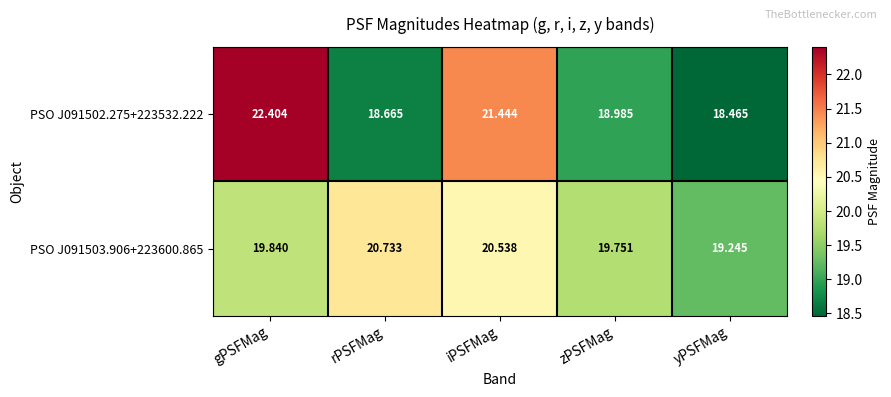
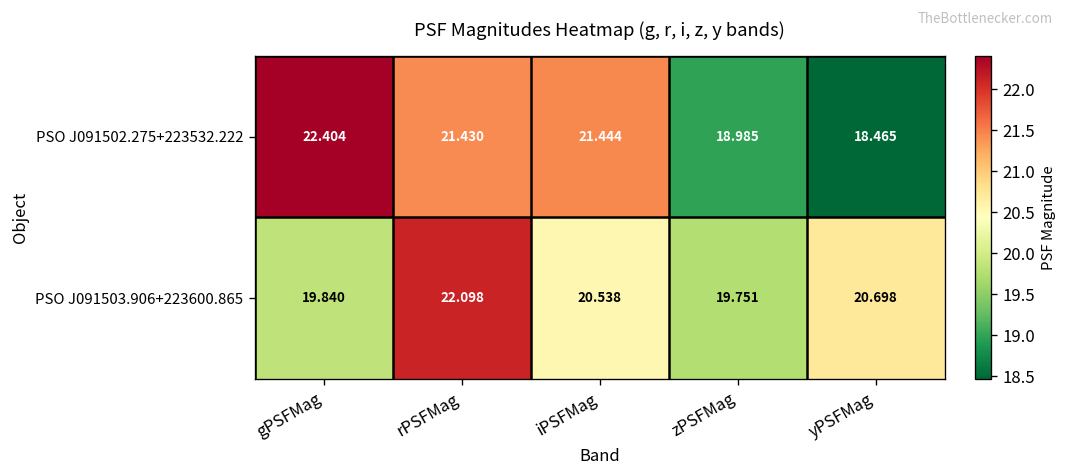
PSO J091502.275+223532.222, rPSFMag: 18.665 -> 21.430
PSO J091503.906+223600.865, rPSFMag: 20.733 -> 22.098
PSO J091503.906+223600.865, yPSFMag: 19.245 -> 20.698
